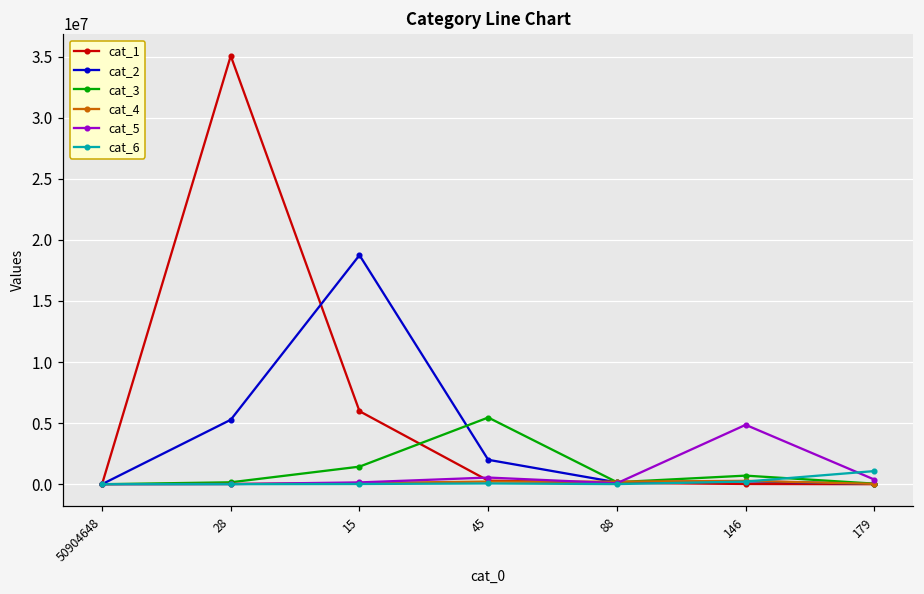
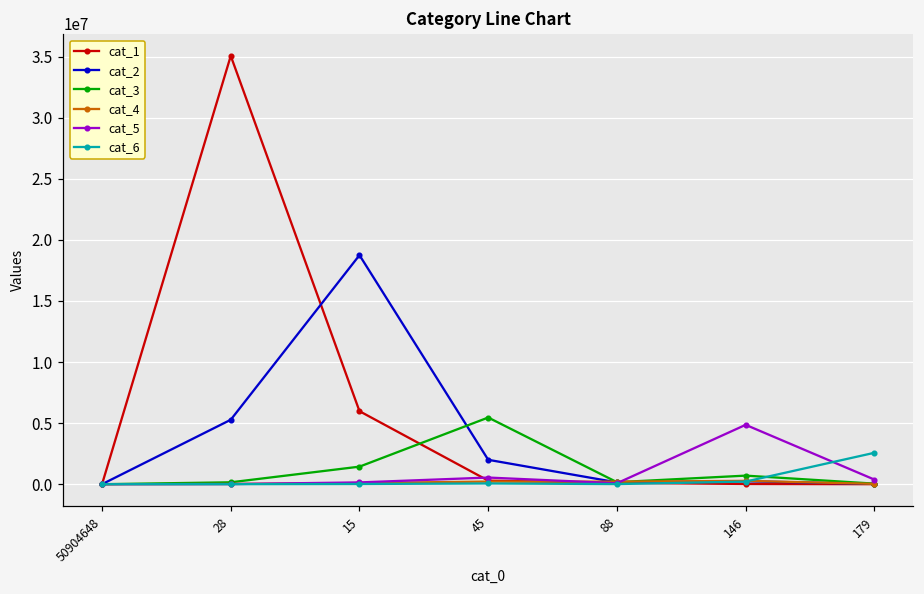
cat_6, 179: 1100000 -> 2600000
